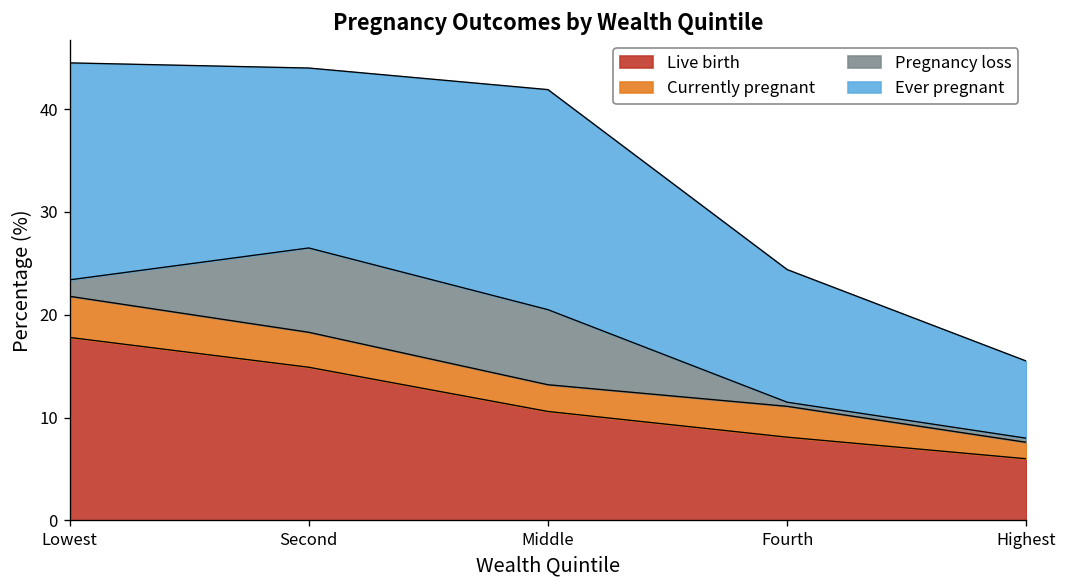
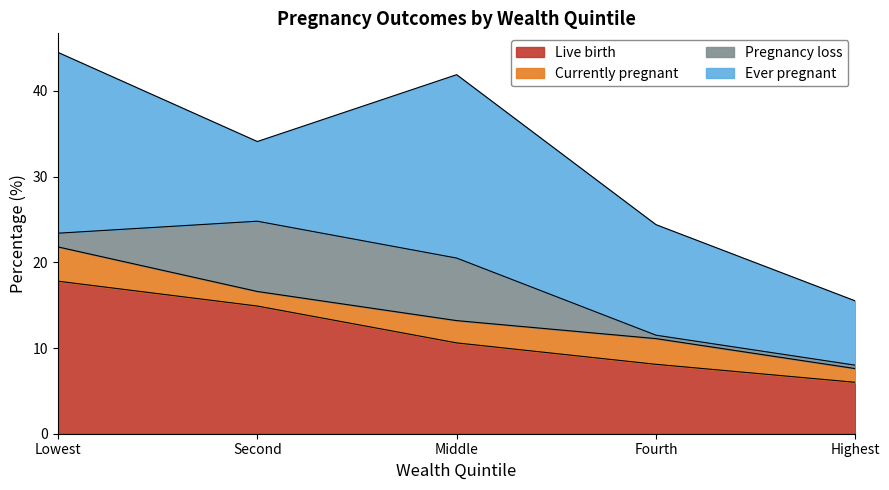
Currently pregnant, Second: 3 -> 2
Ever pregnant, Second: 18 -> 9
